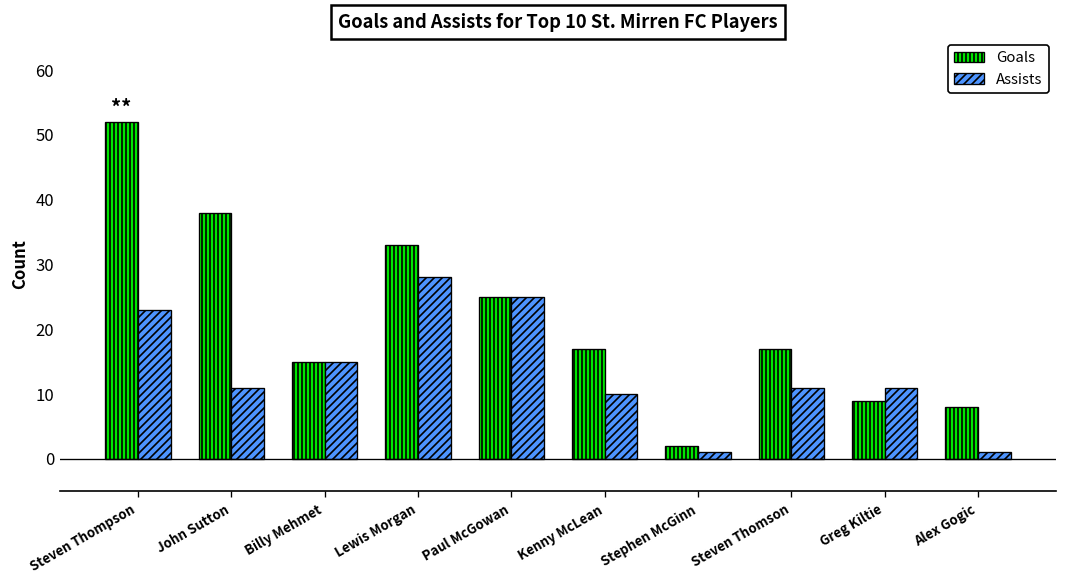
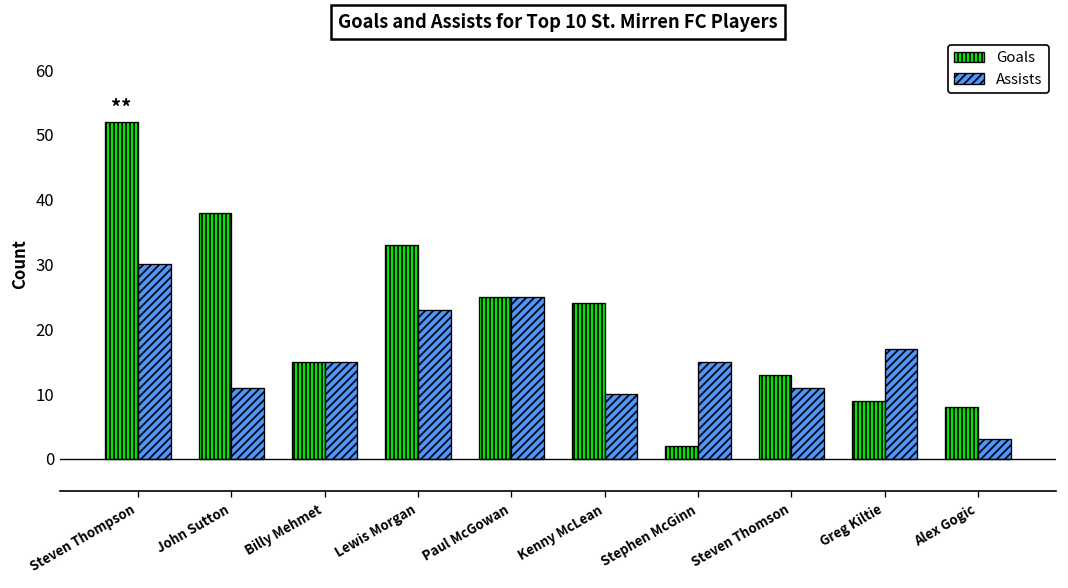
Assists, Steven Thompson: 23 -> 30
Assists, Lewis Morgan: 28 -> 23
Goals, Kenny McLean: 17 -> 24
Assists, Stephen McGinn: 1 -> 15
Goals, Steven Thomson: 17 -> 13
Assists, Greg Kiltie: 11 -> 17
Assists, Alex Gogic: 1 -> 3
